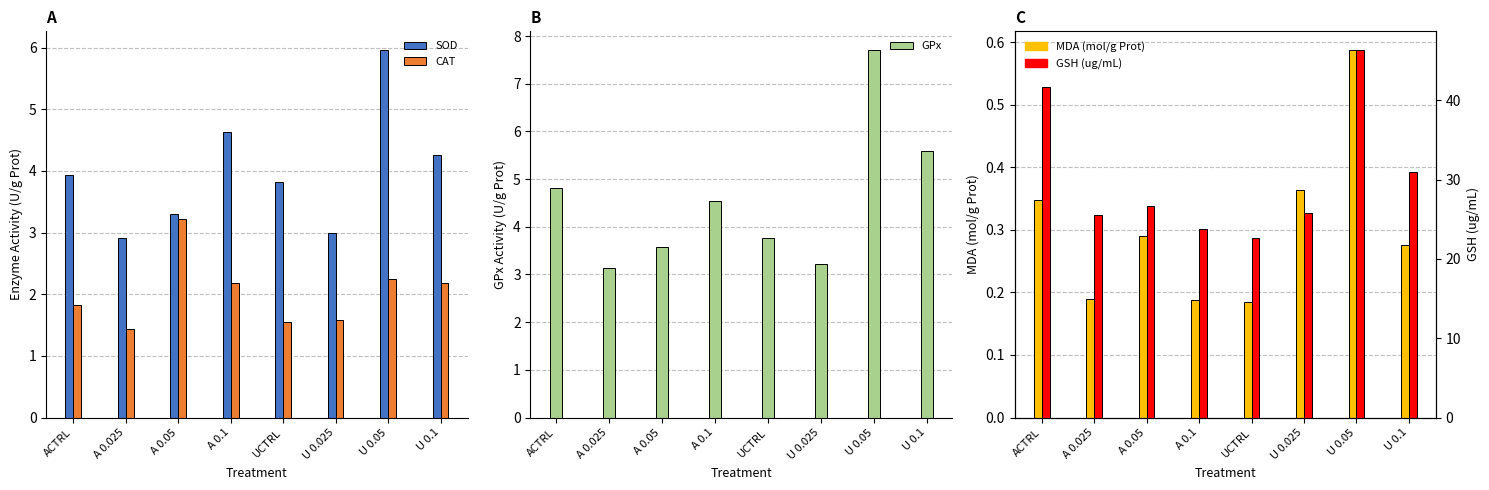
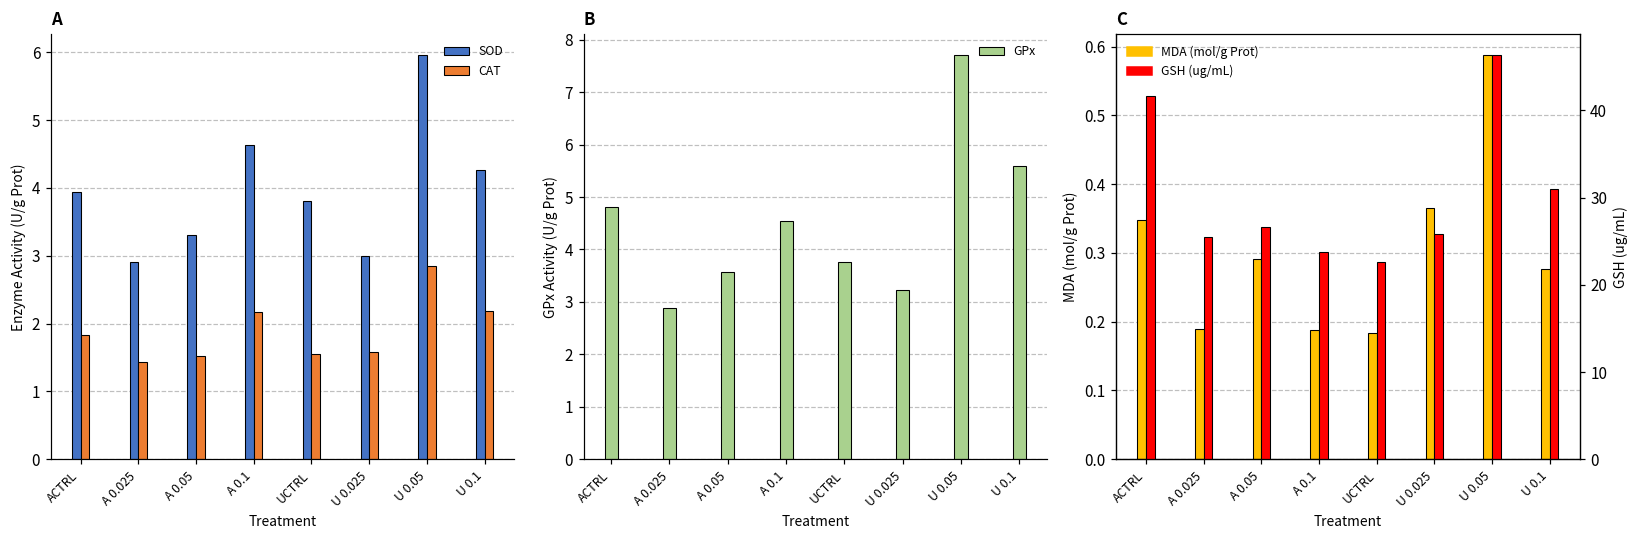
A, CAT, A 0.05: 3.2 -> 1.5
A, CAT, U 0.05: 2.2 -> 2.9
B, A 0.025: 3.1 -> 2.9
